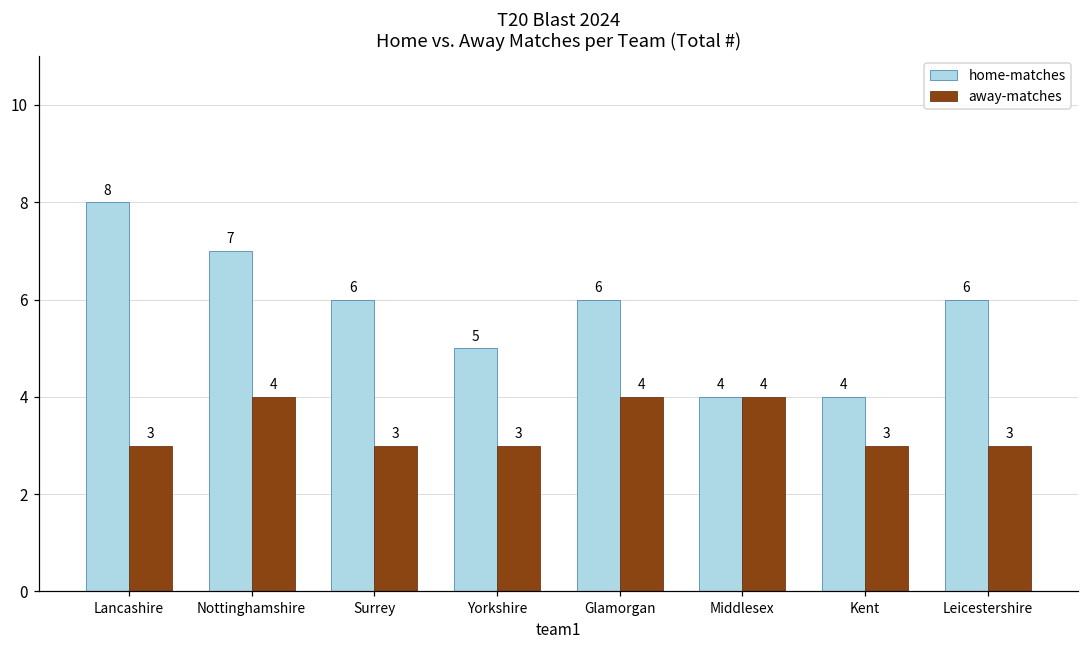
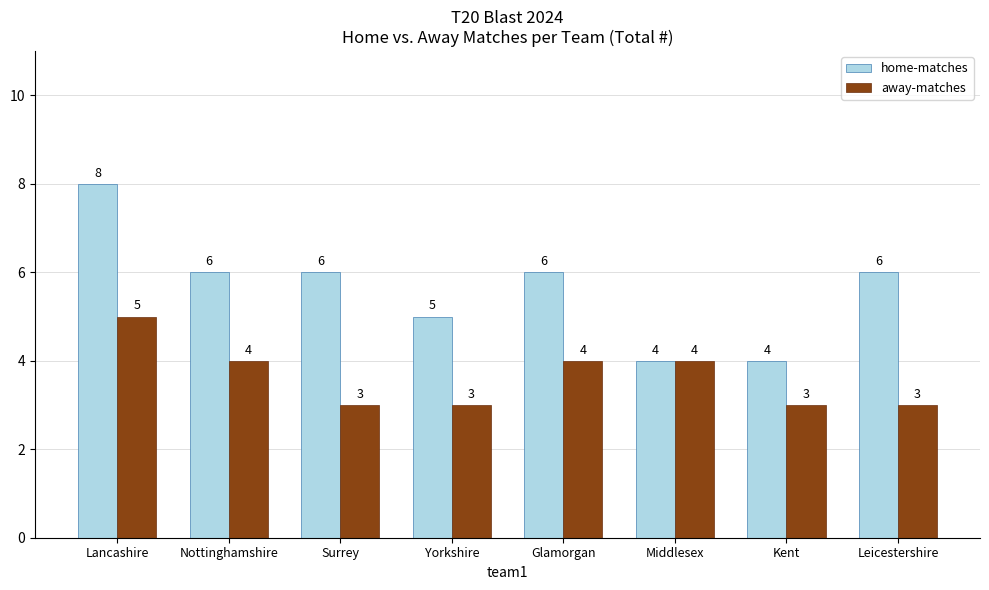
away-matches, Lancashire: 3 -> 5
home-matches, Nottinghamshire: 7 -> 6
